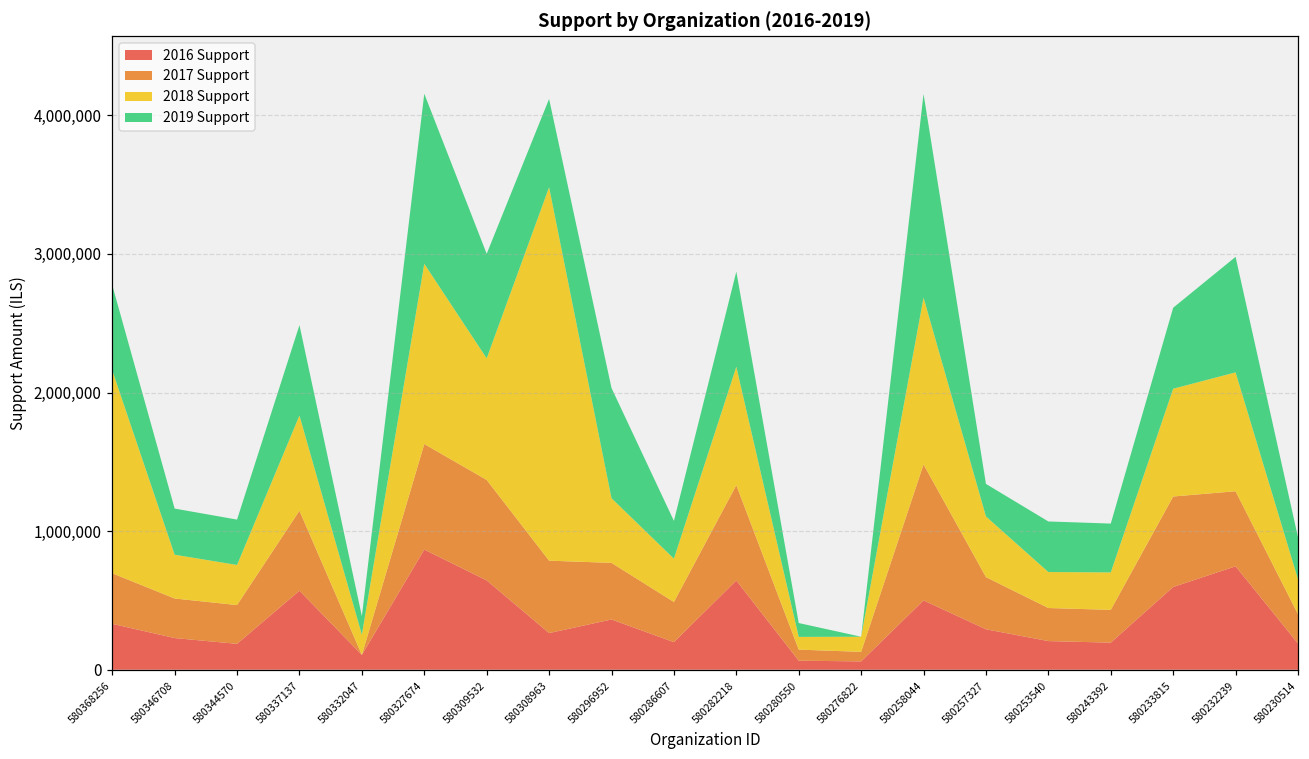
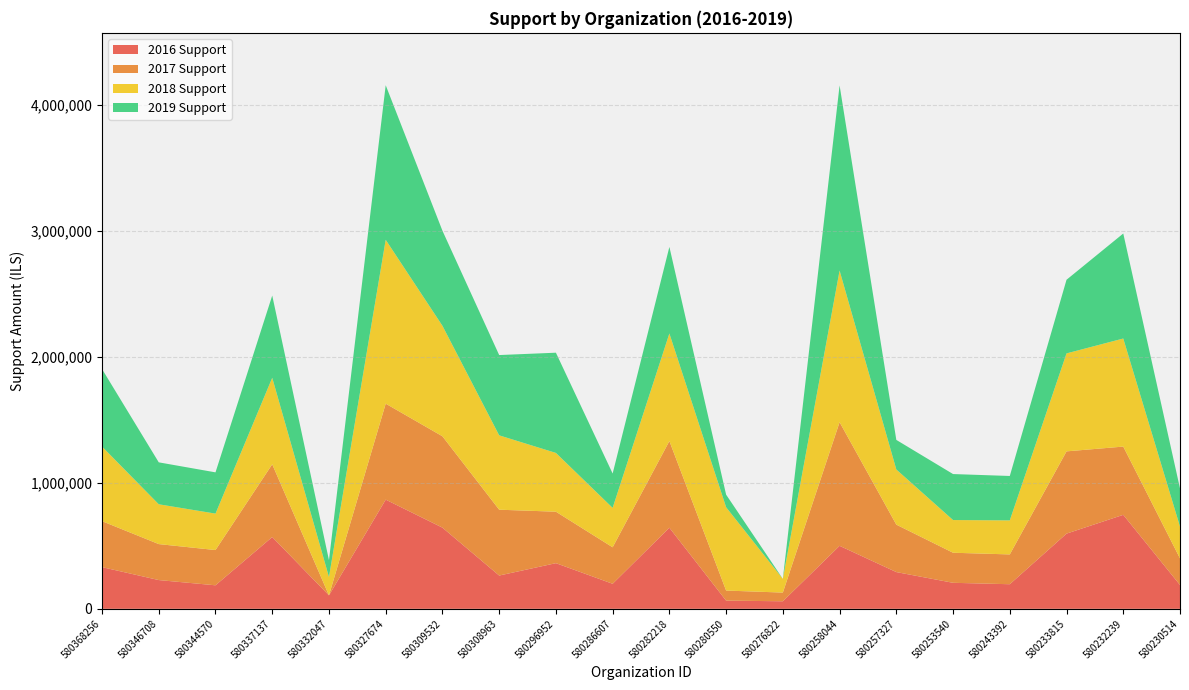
2018 Support, 580368256: 1,460,000 -> 590,000
2018 Support, 580308963: 2,690,000 -> 590,000
2018 Support, 580280550: 90,000 -> 660,000
